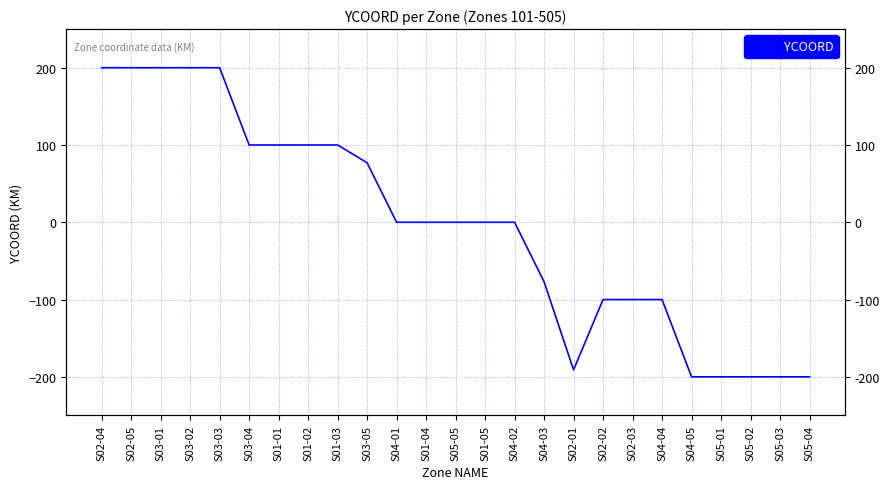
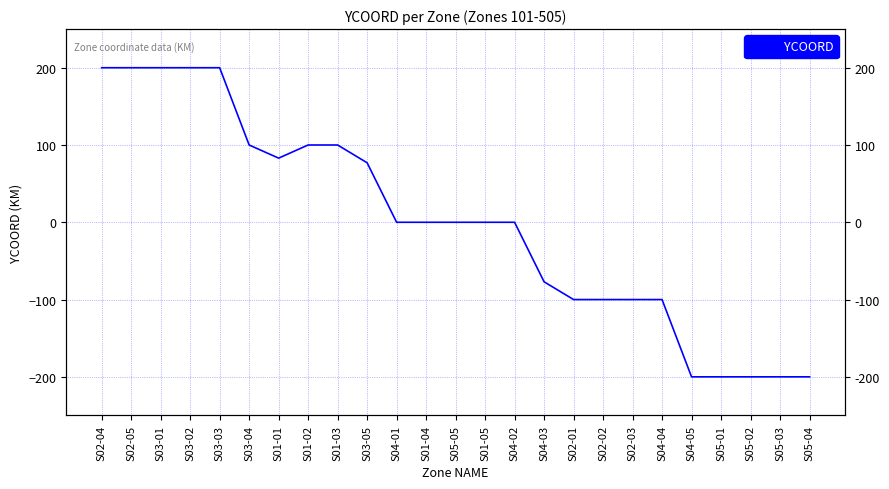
S01-01: 100 -> 80
S02-01: -190 -> -100
